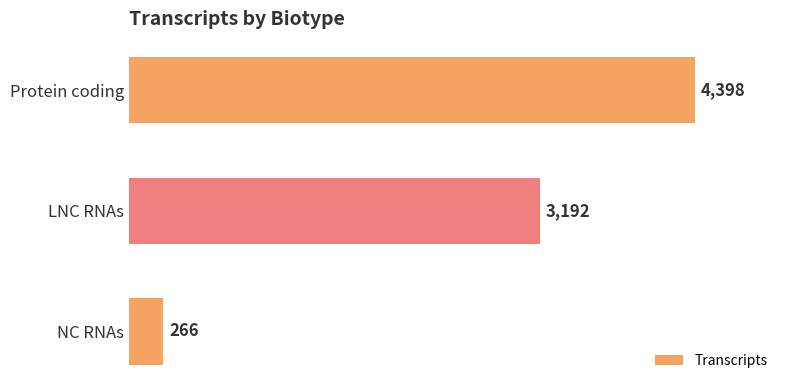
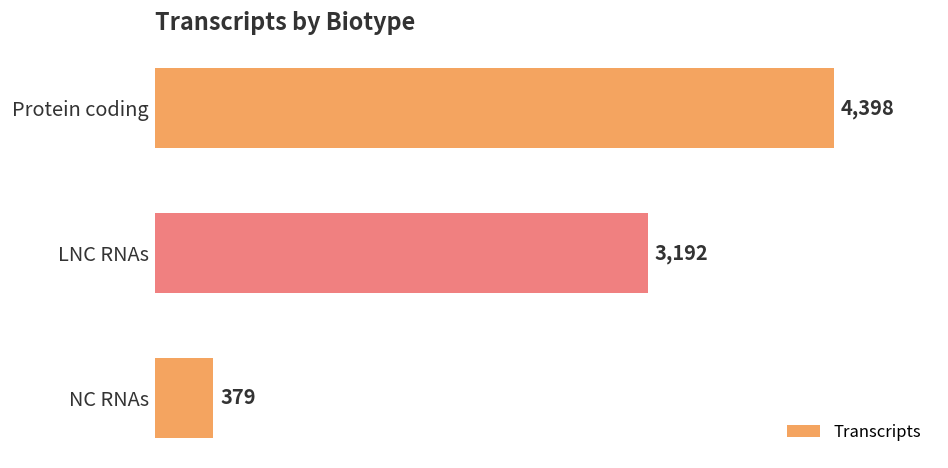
NC RNAs: 266 -> 379
